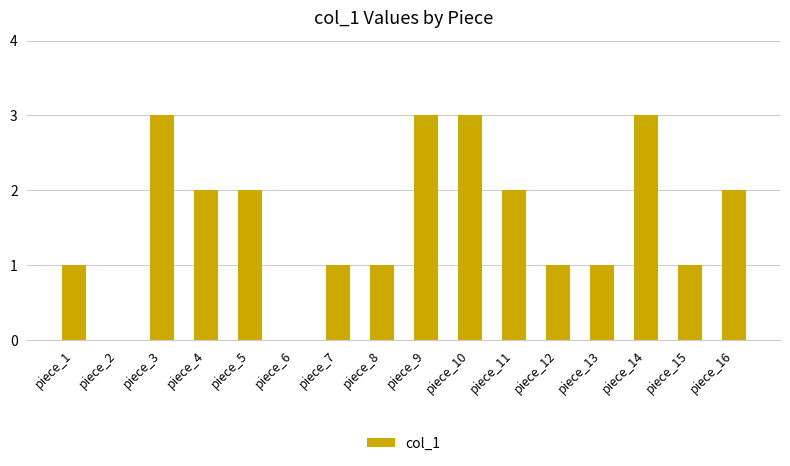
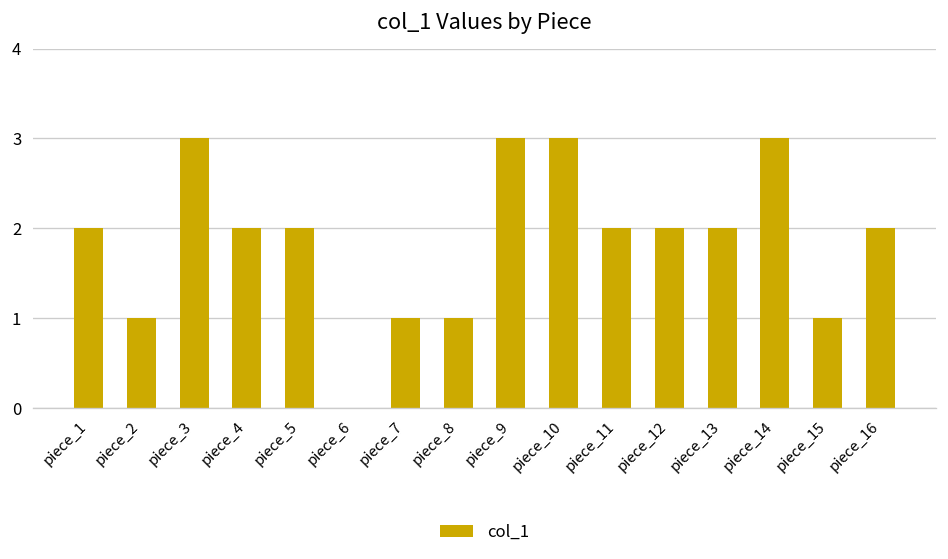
piece_1: 1 -> 2
piece_2: 0 -> 1
piece_12: 1 -> 2
piece_13: 1 -> 2
